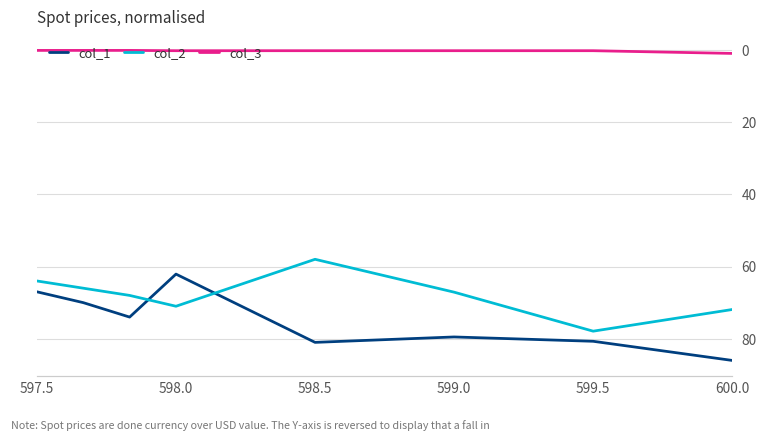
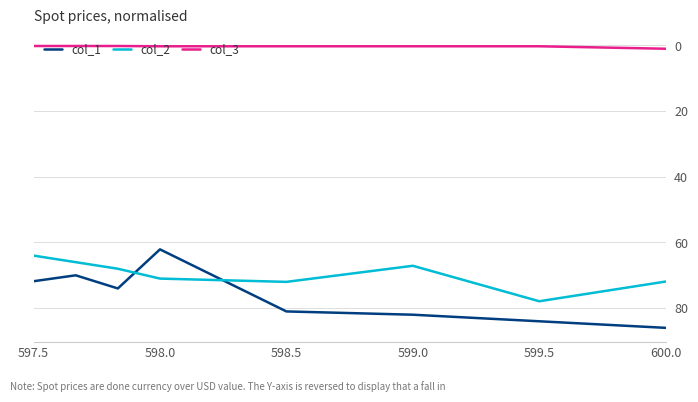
col_1, 597.5: 67 -> 72
col_2, 598.5: 58 -> 72
col_1, 599.0: 80 -> 82
col_1, 599.5: 81 -> 84
